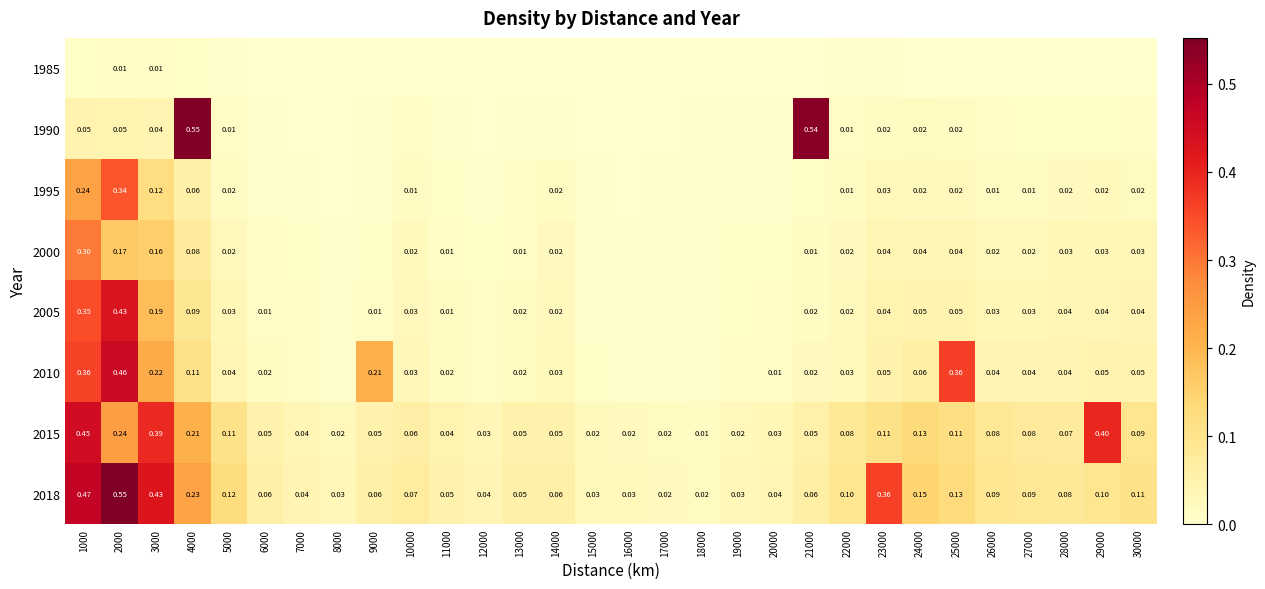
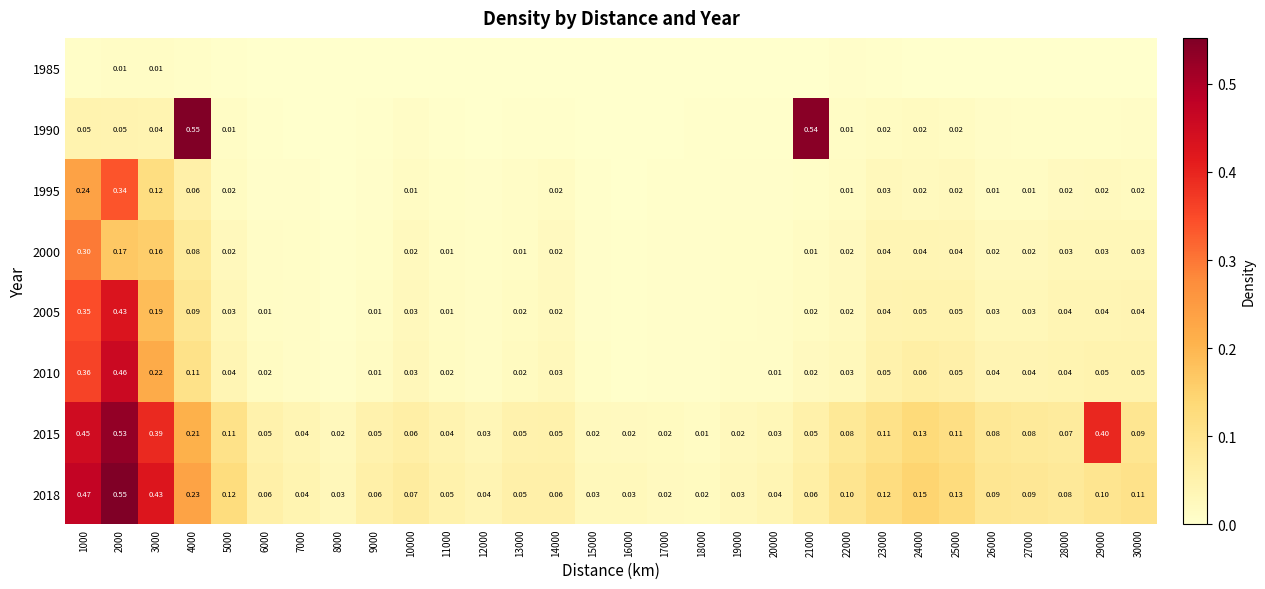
2010, 9000: 0.21 -> 0.01
2010, 25000: 0.36 -> 0.05
2015, 2000: 0.24 -> 0.53
2018, 23000: 0.36 -> 0.12
